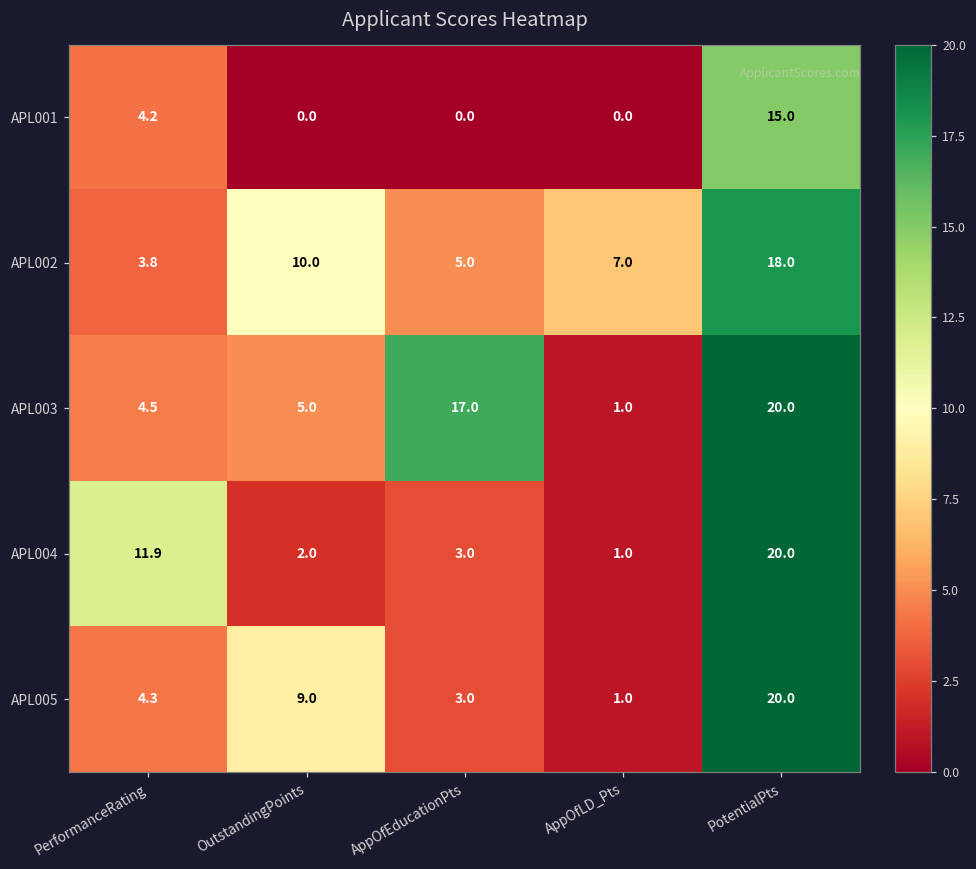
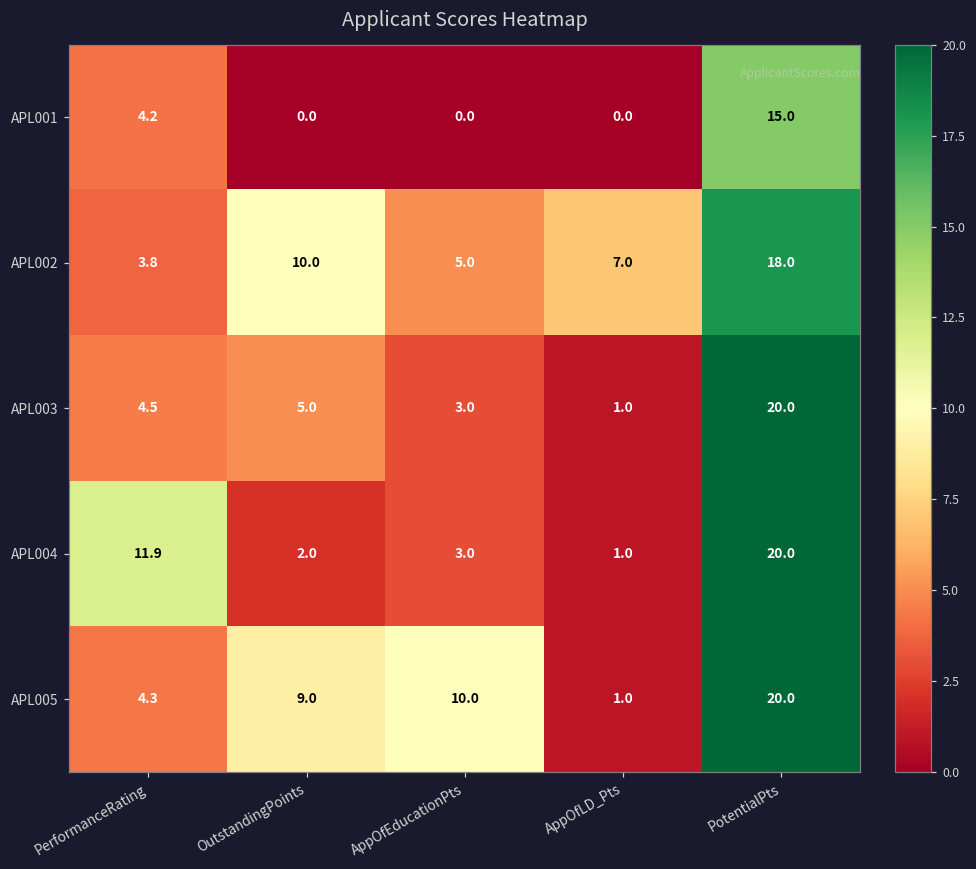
APL003, AppOfEducationPts: 17.0 -> 3.0
APL005, AppOfEducationPts: 3.0 -> 10.0
